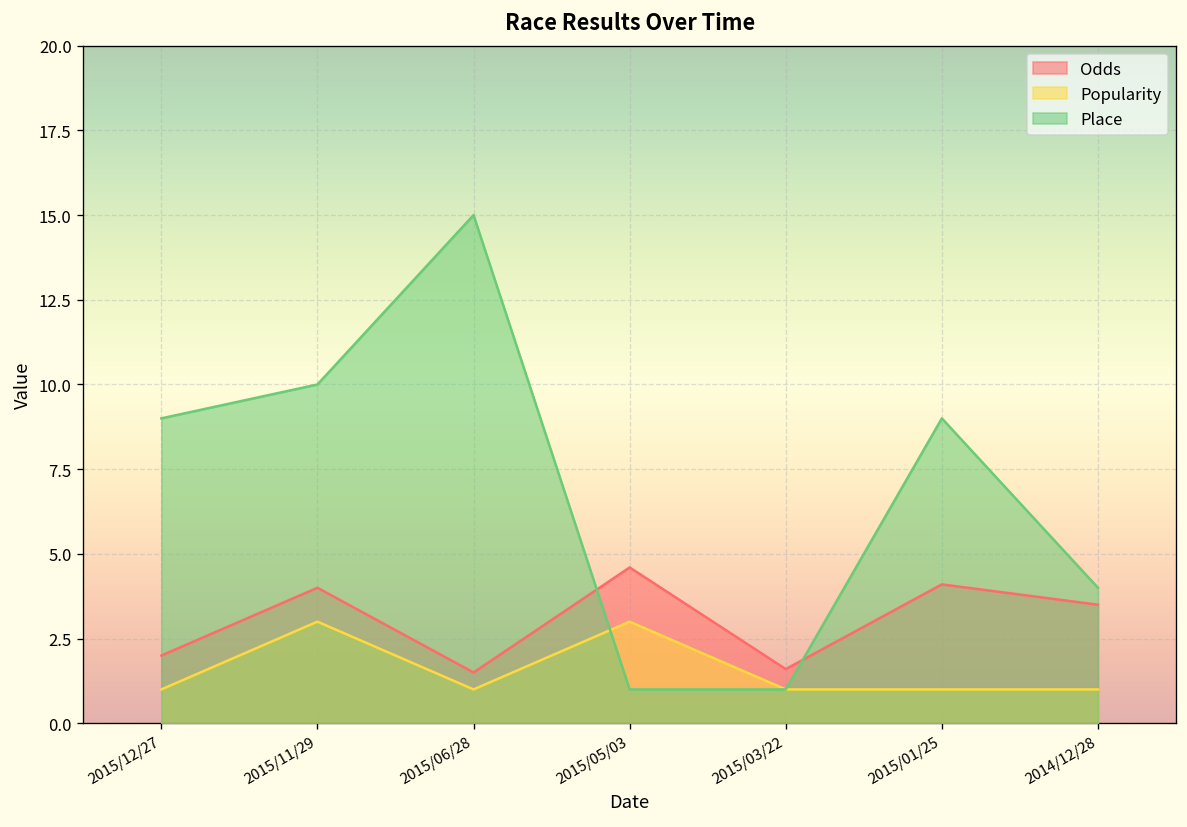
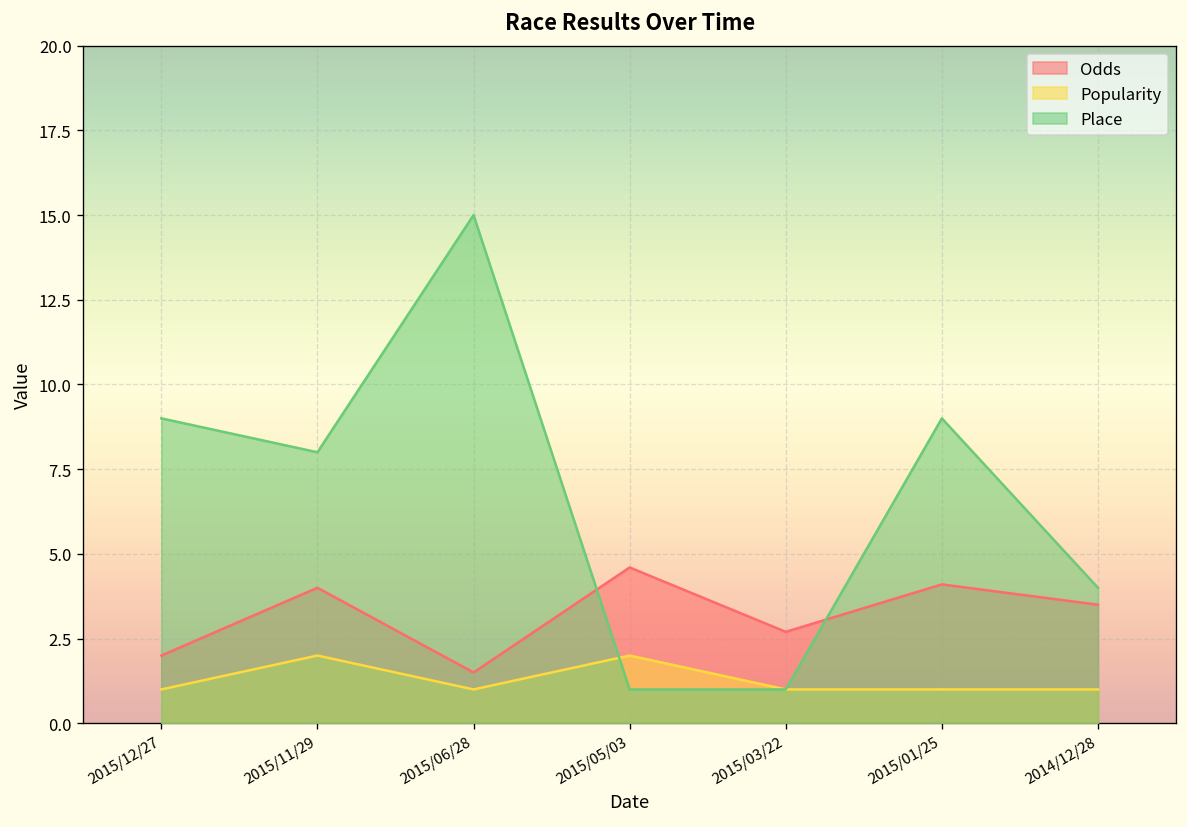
Popularity, 2015/11/29: 3 -> 2
Place, 2015/11/29: 10 -> 8
Popularity, 2015/05/03: 3 -> 2
Odds, 2015/03/22: 1.6 -> 2.7
